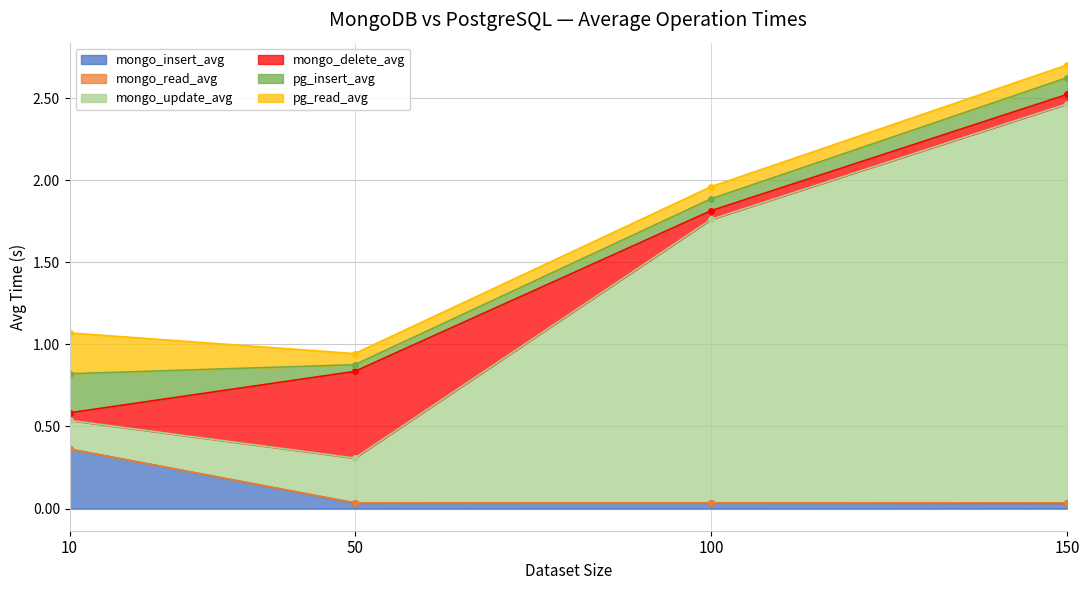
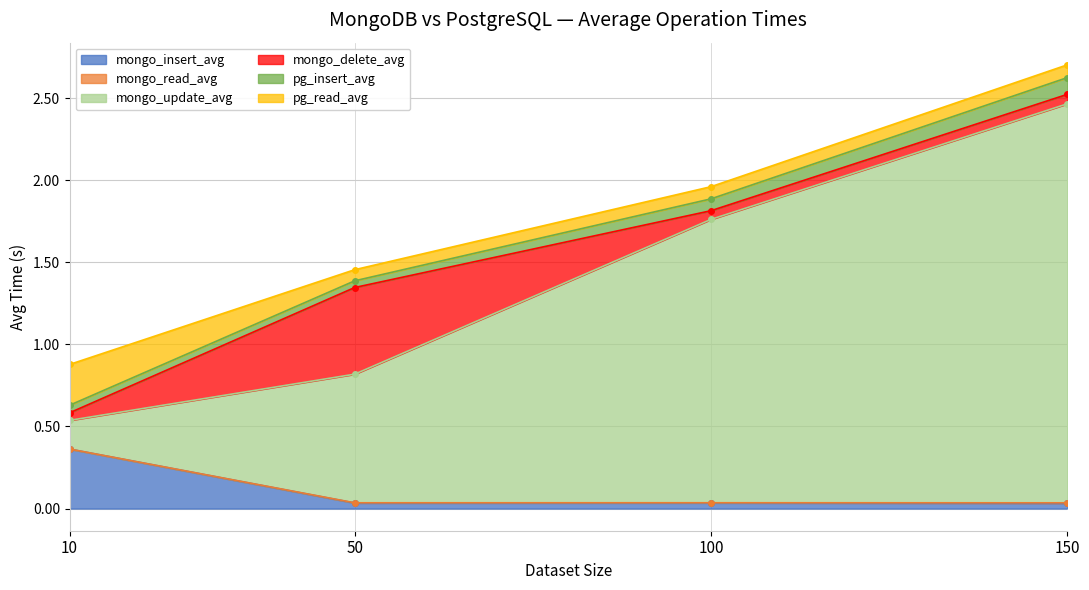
pg_insert_avg, 10: 0.24 -> 0.05
mongo_update_avg, 50: 0.27 -> 0.78
